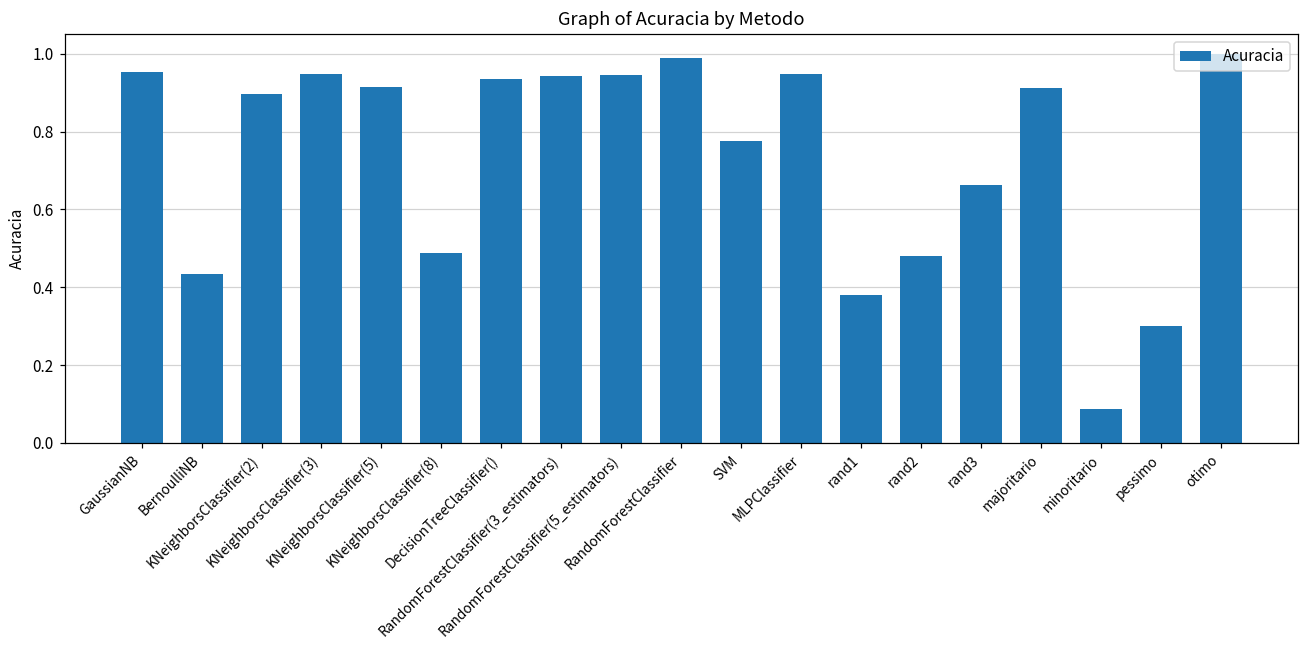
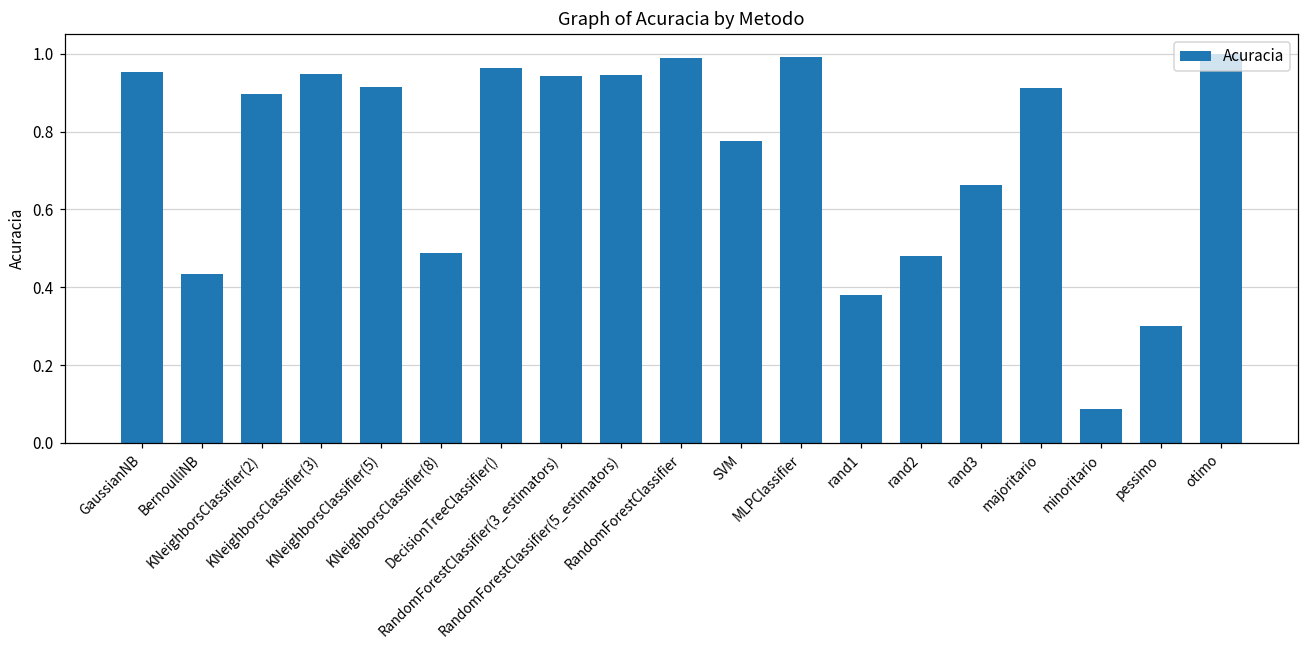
DecisionTreeClassifier(): 0.94 -> 0.96
MLPClassifier: 0.95 -> 0.99
